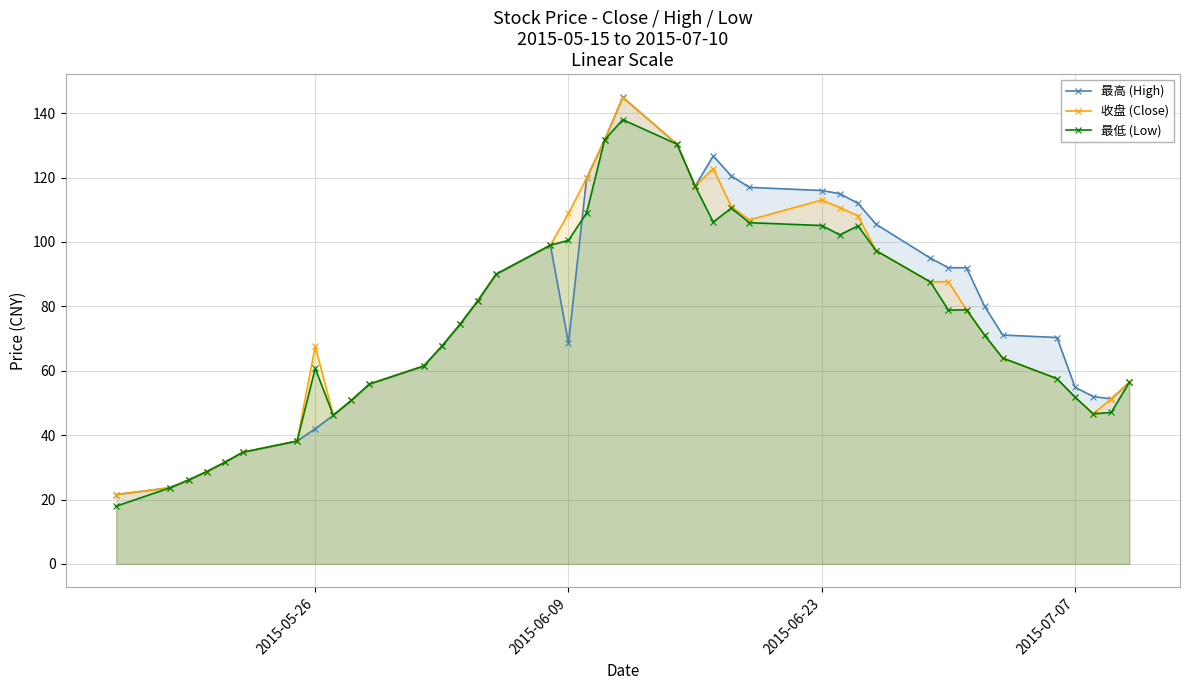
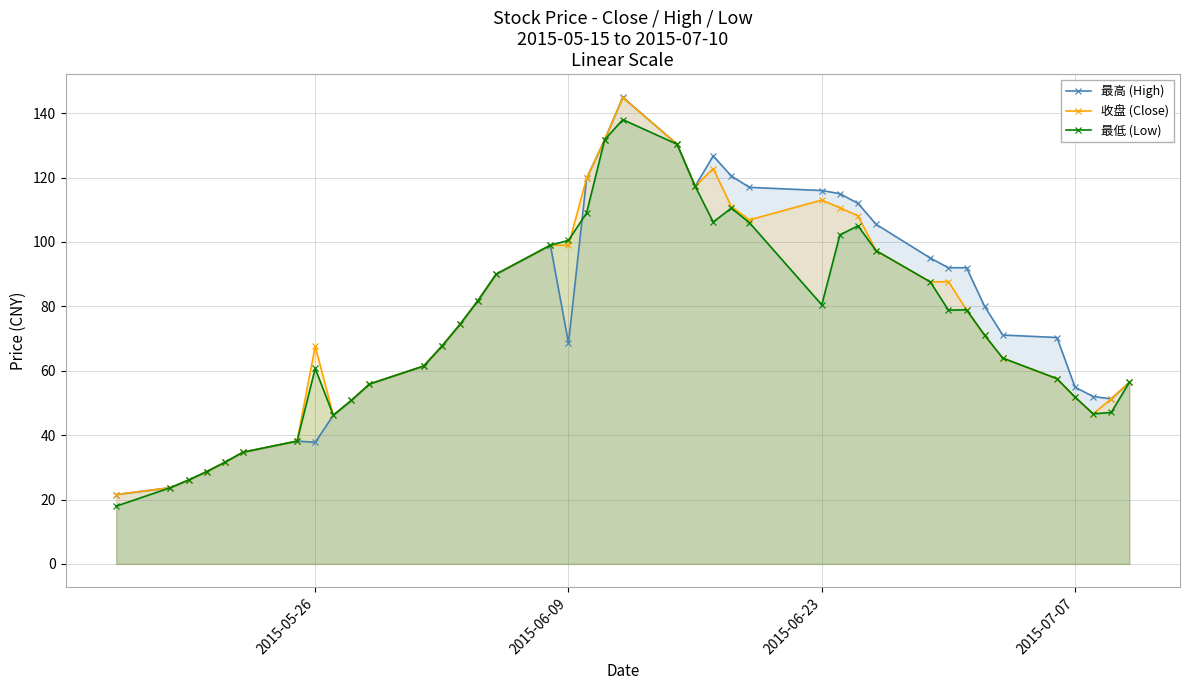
最高 (High), 2015-05-26: 42 -> 38
收盘 (Close), 2015-06-09: 109 -> 99
最低 (Low), 2015-06-23: 105 -> 80
